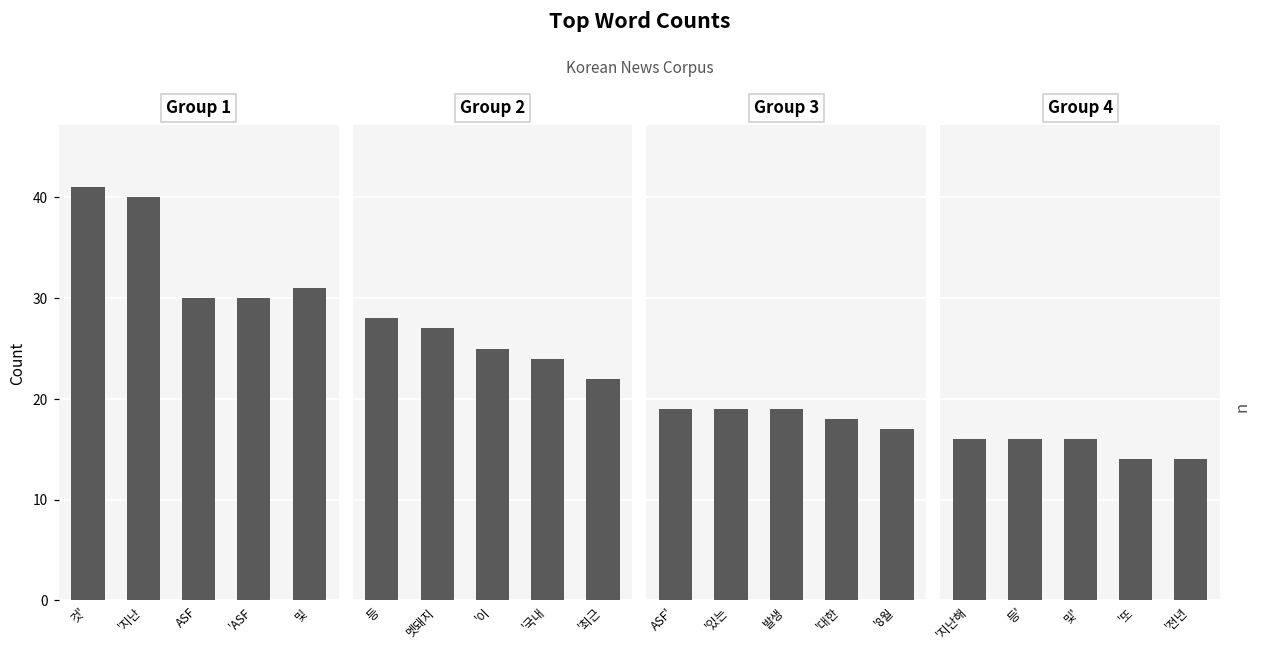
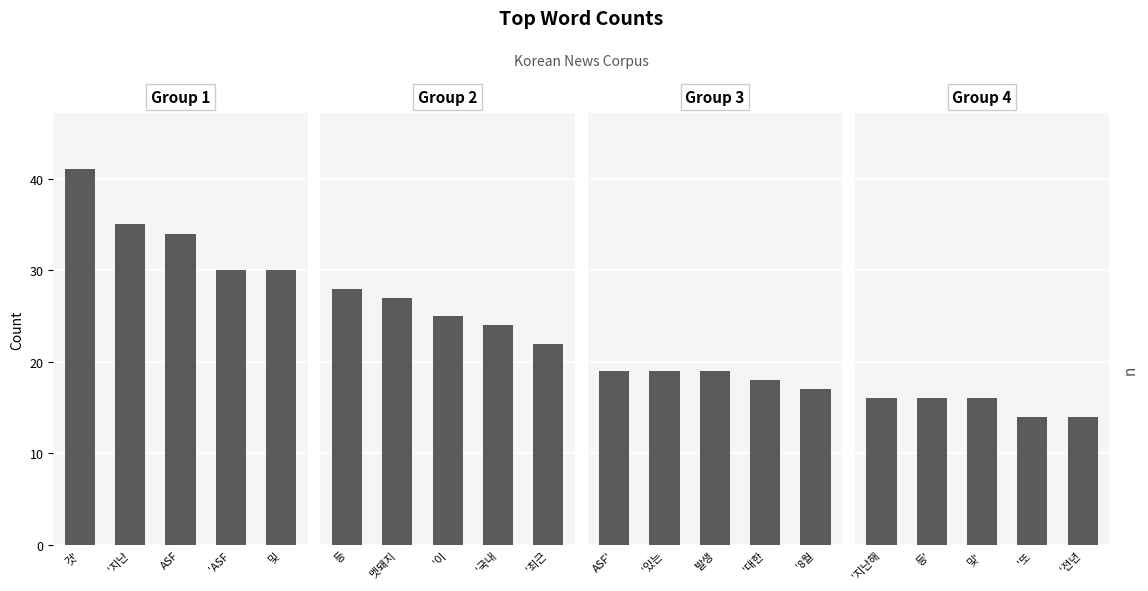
Group 1, '지난: 40 -> 35
Group 1, ASF: 30 -> 34
Group 1, 및: 31 -> 30
